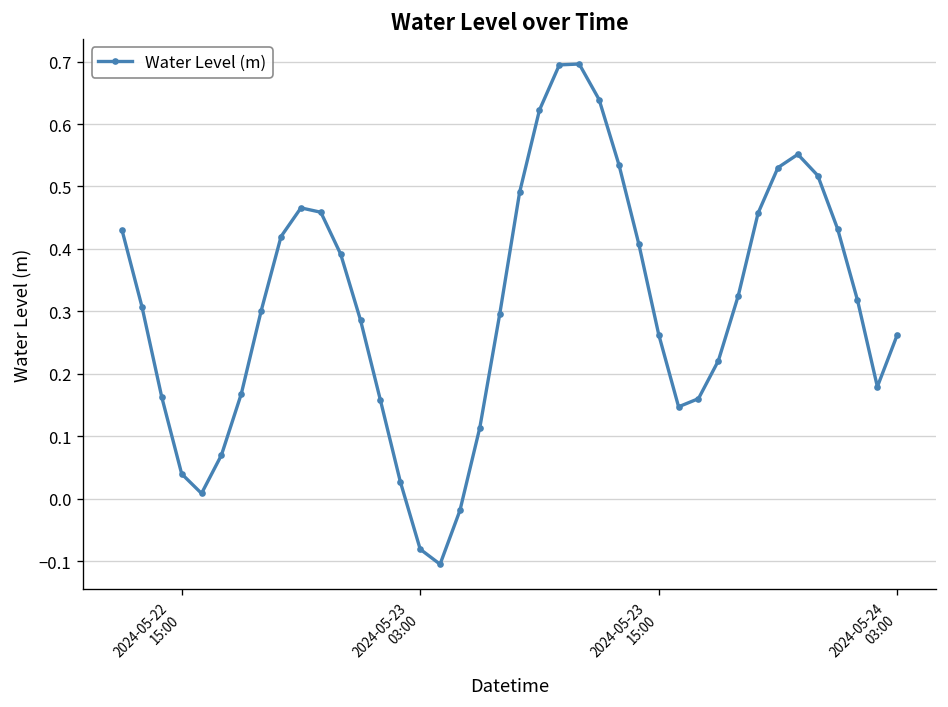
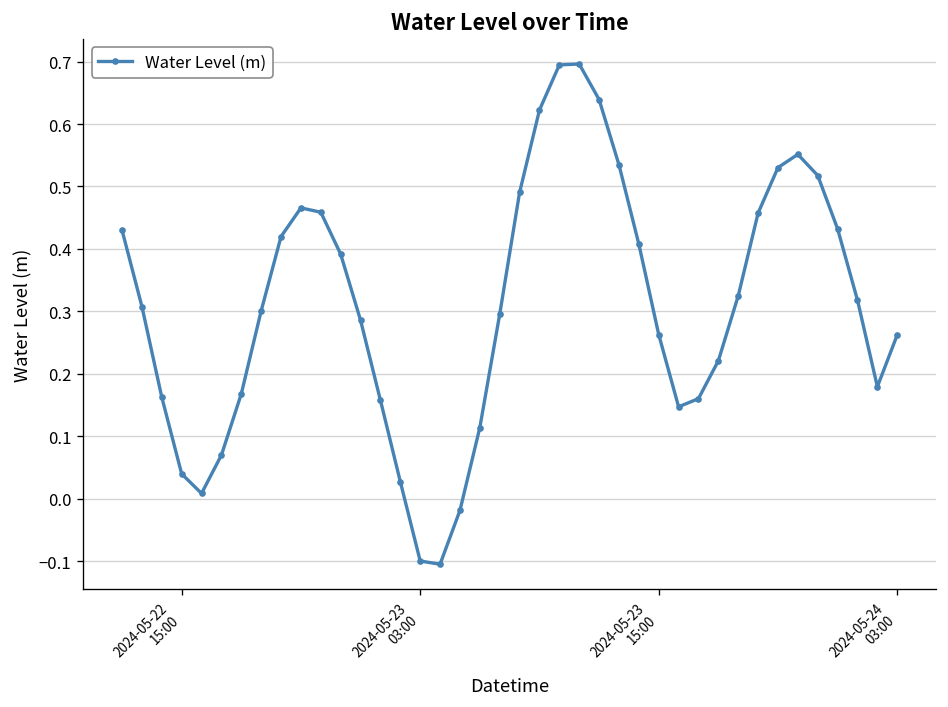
2024-05-23 03:00: -0.08 -> -0.10
